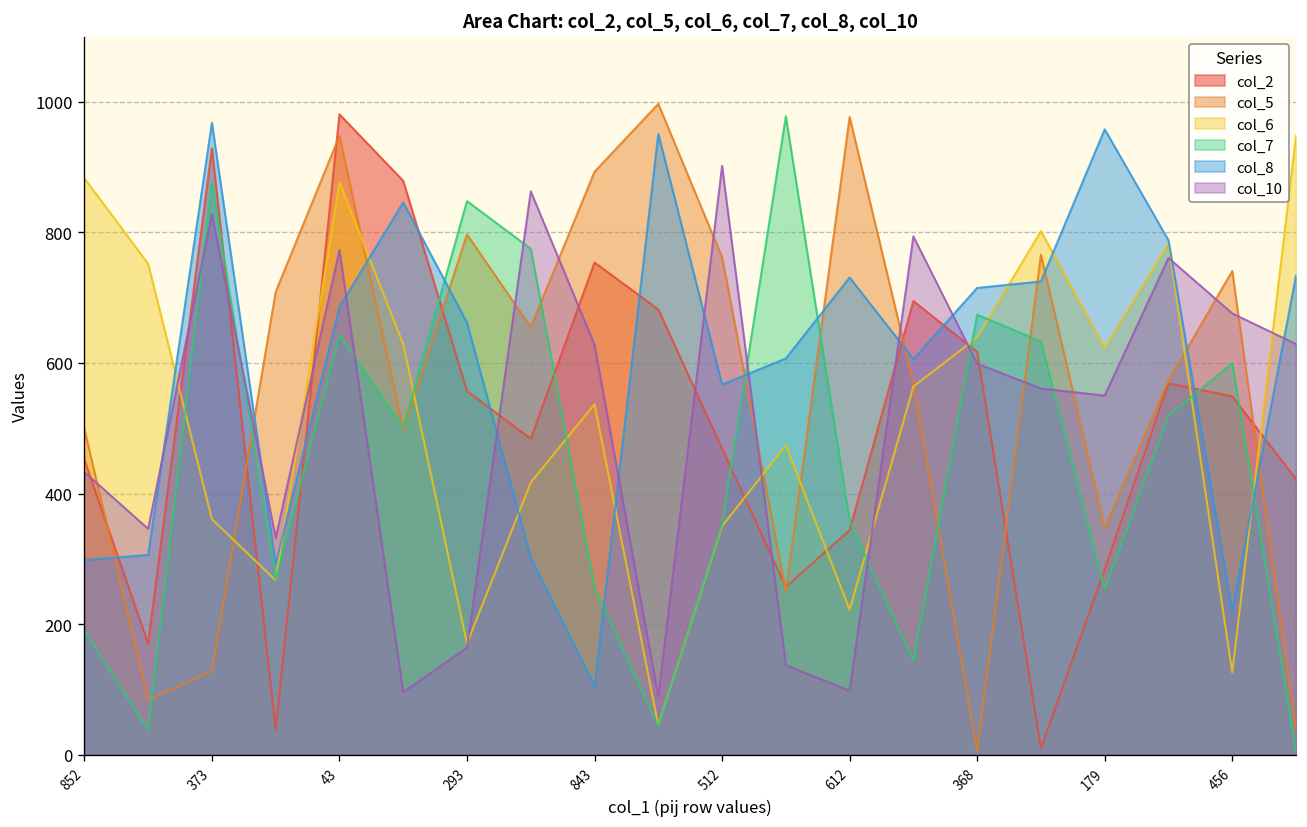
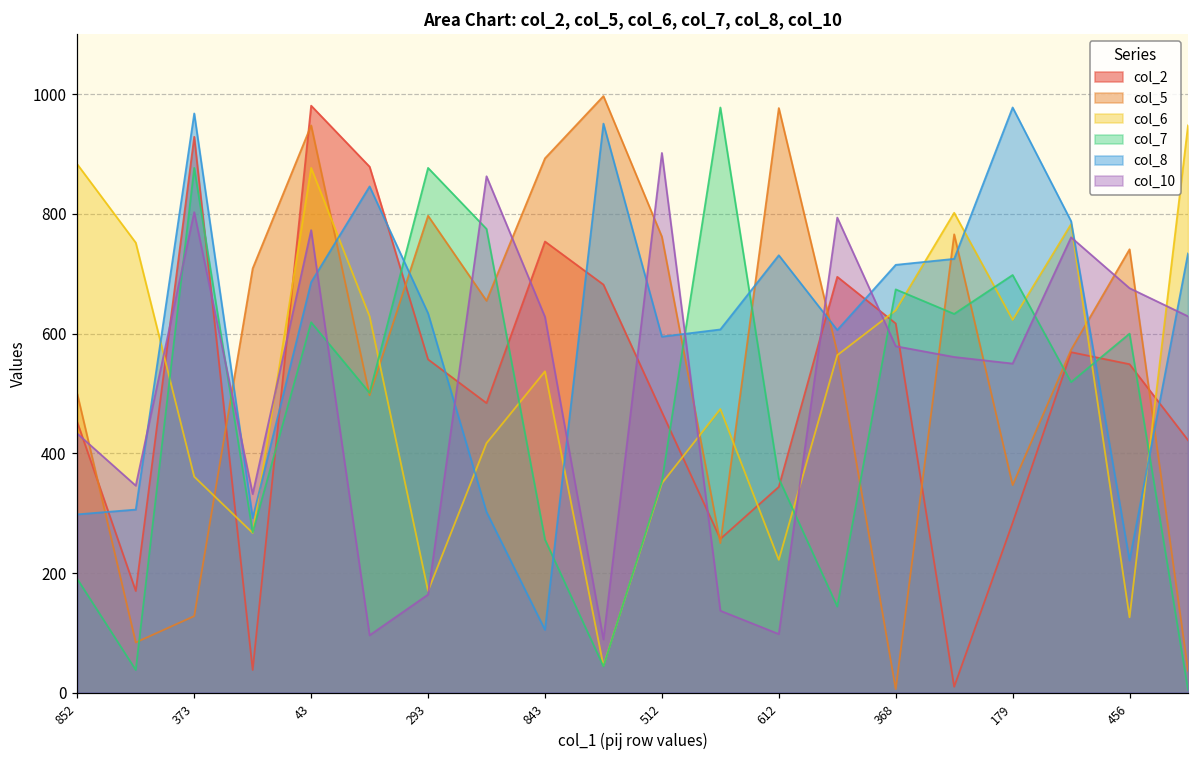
col_10, 373: 830 -> 800
col_7, 43: 640 -> 620
col_7, 293: 850 -> 880
col_8, 293: 660 -> 630
col_8, 512: 570 -> 600
col_10, 368: 600 -> 580
col_7, 179: 250 -> 700
col_8, 179: 960 -> 980
